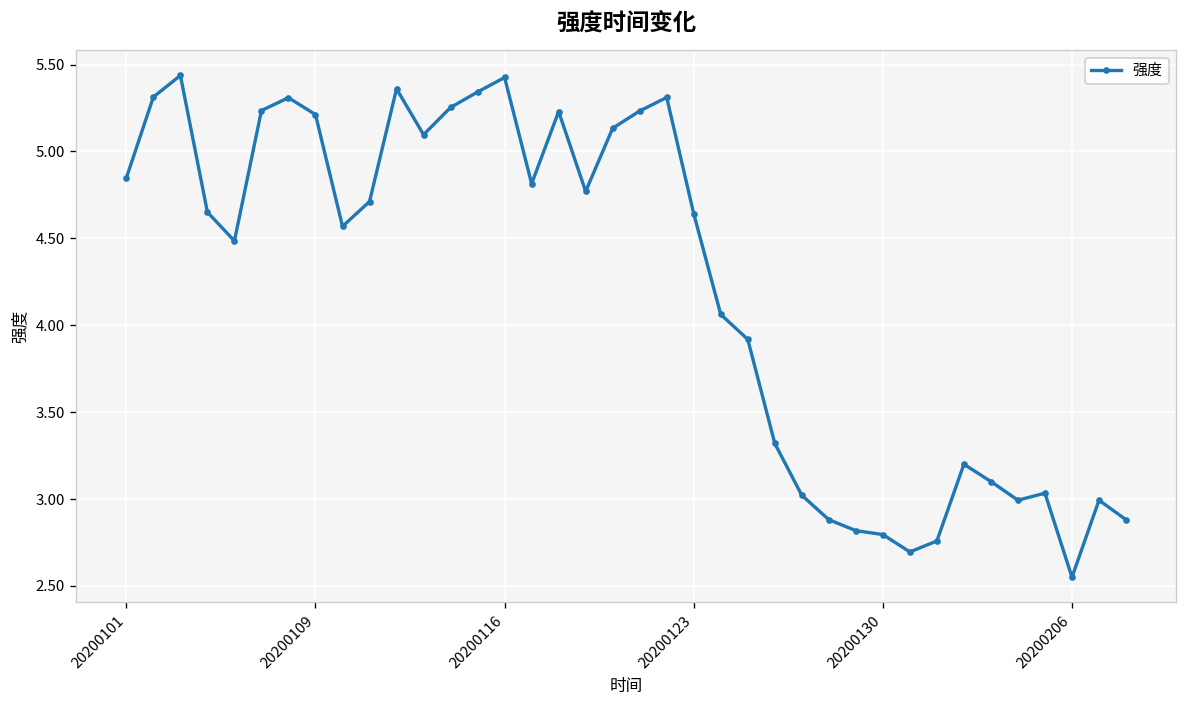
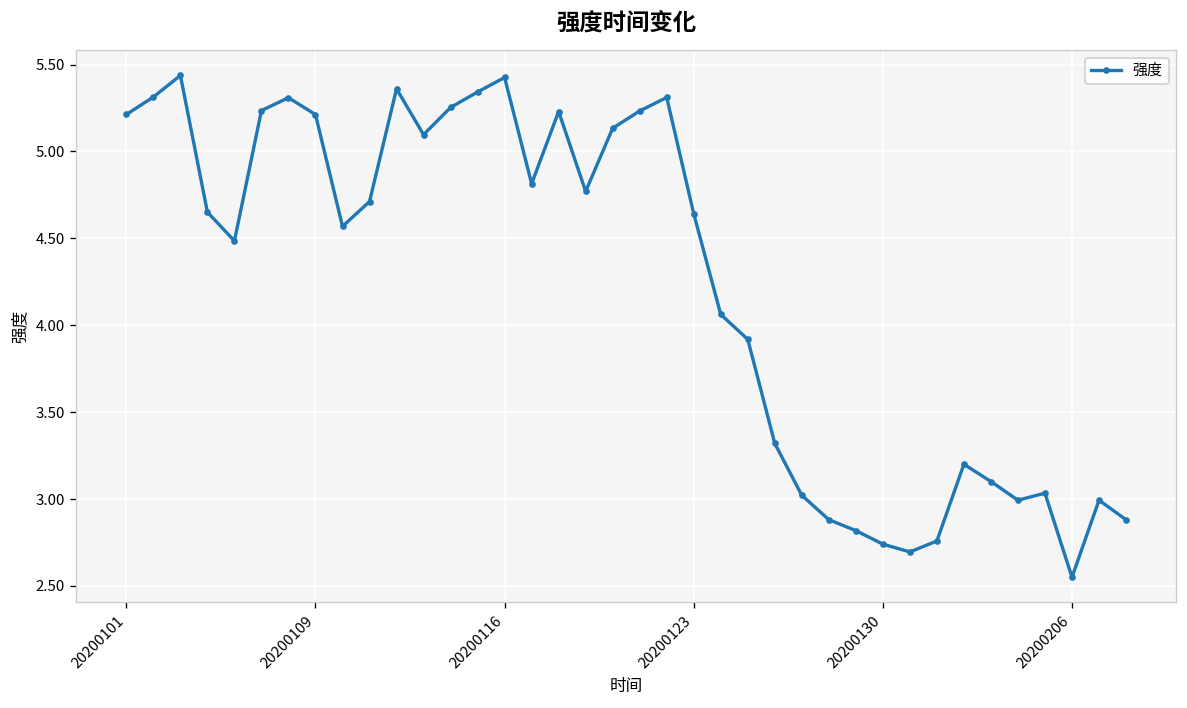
20200101: 4.85 -> 5.21
20200130: 2.80 -> 2.74
